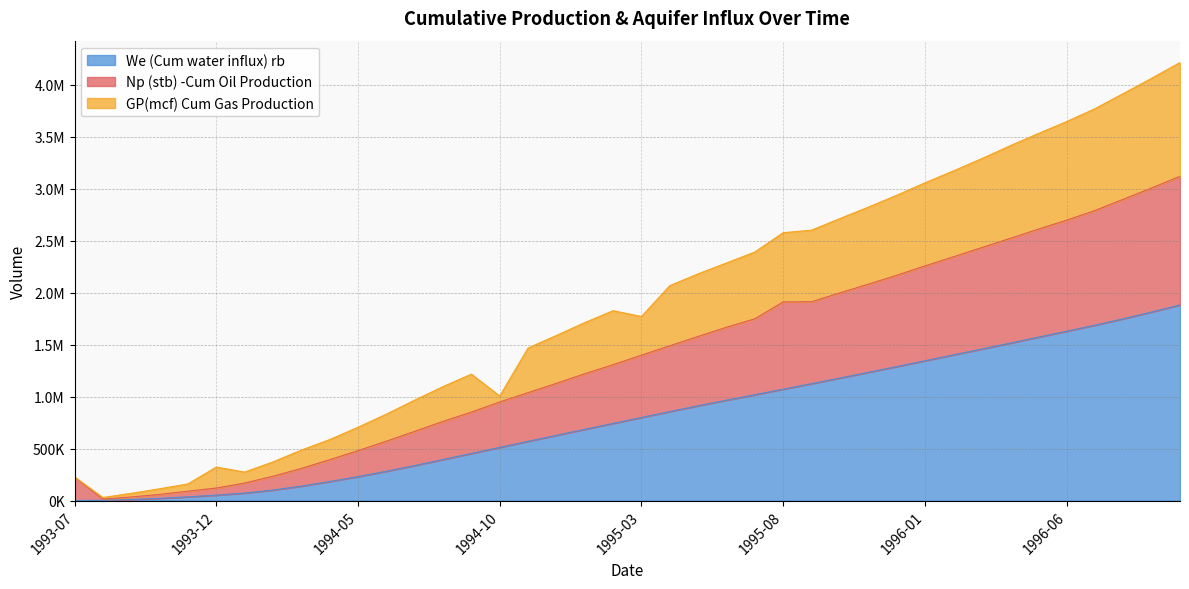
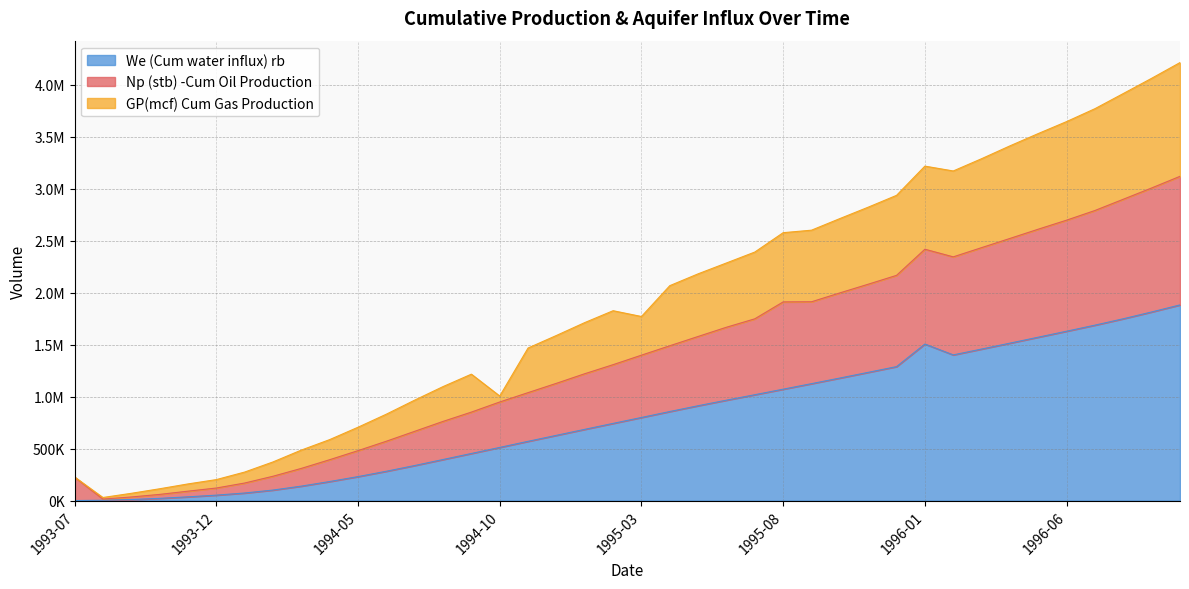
GP(mcf) Cum Gas Production, 1993-12: 200000 -> 80000
We (Cum water influx) rb, 1996-01: 1350000 -> 1510000
